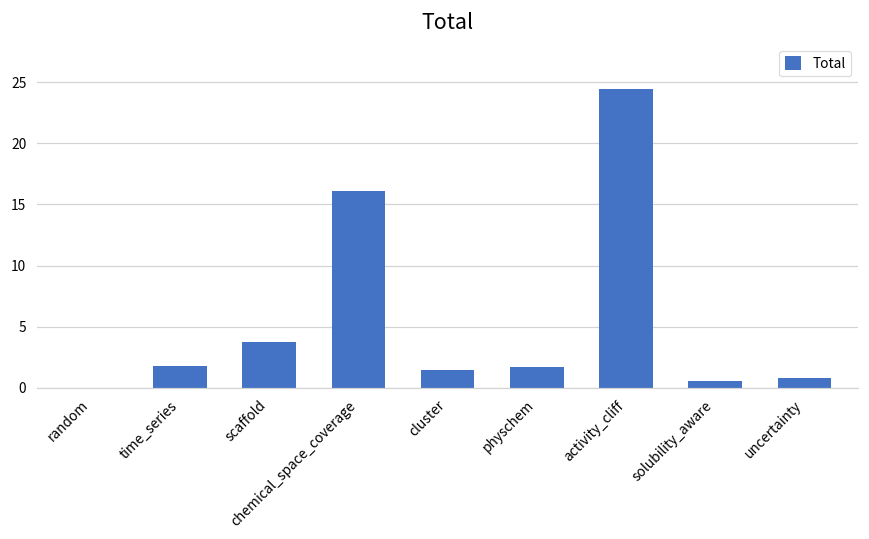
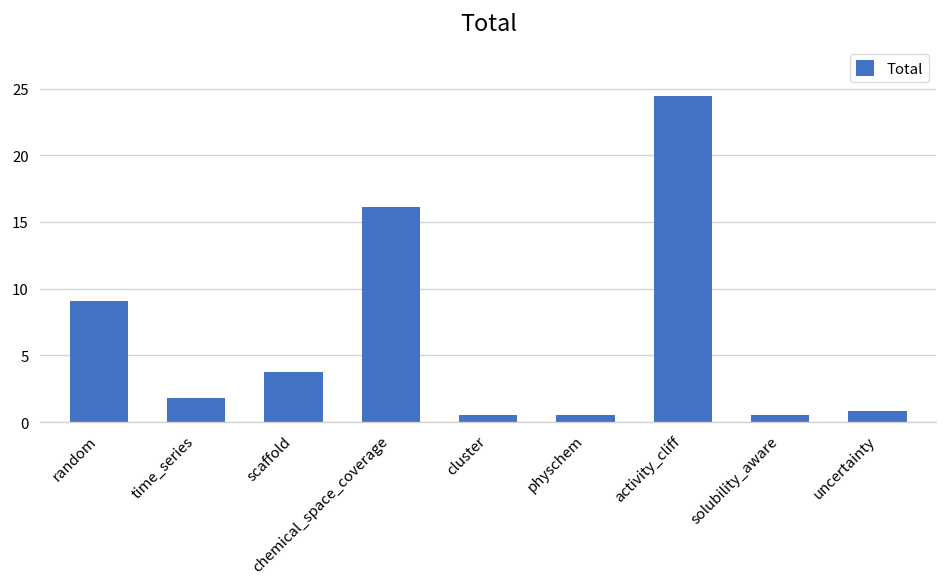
random: 0.0 -> 9.1
cluster: 1.5 -> 0.5
physchem: 1.7 -> 0.5
